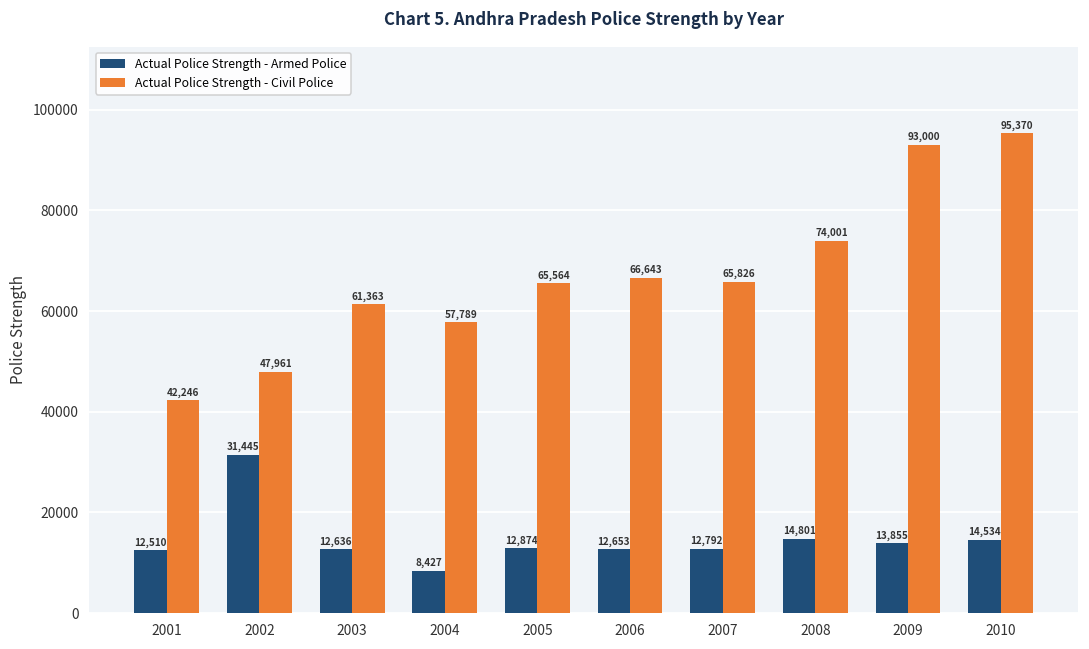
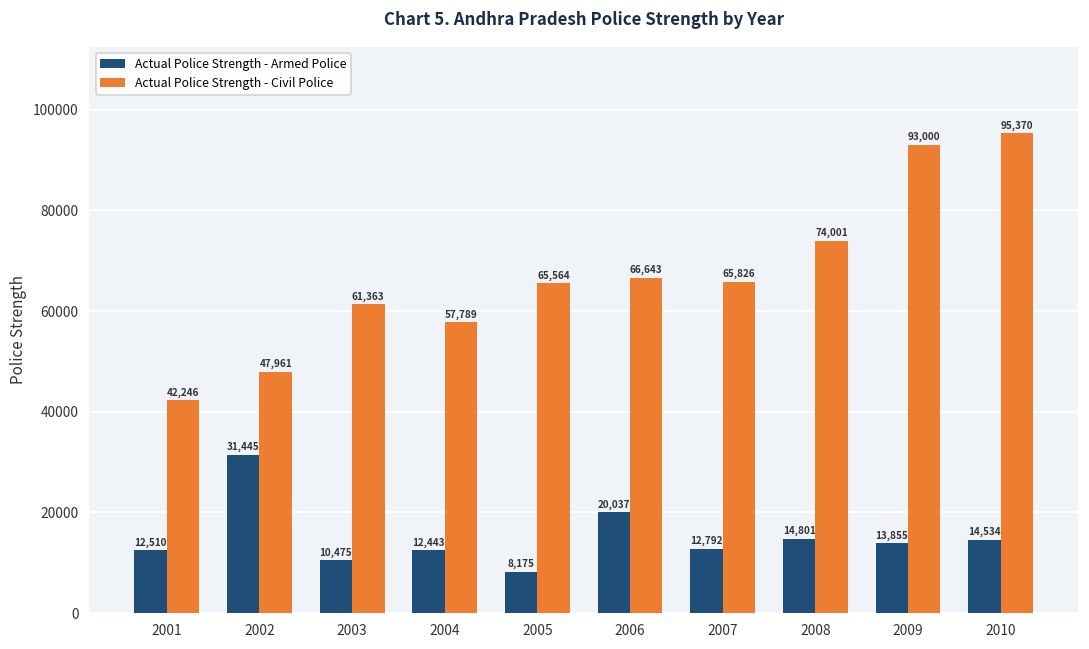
Actual Police Strength - Armed Police, 2003: 12,636 -> 10,475
Actual Police Strength - Armed Police, 2004: 8,427 -> 12,443
Actual Police Strength - Armed Police, 2005: 12,874 -> 8,175
Actual Police Strength - Armed Police, 2006: 12,653 -> 20,037
